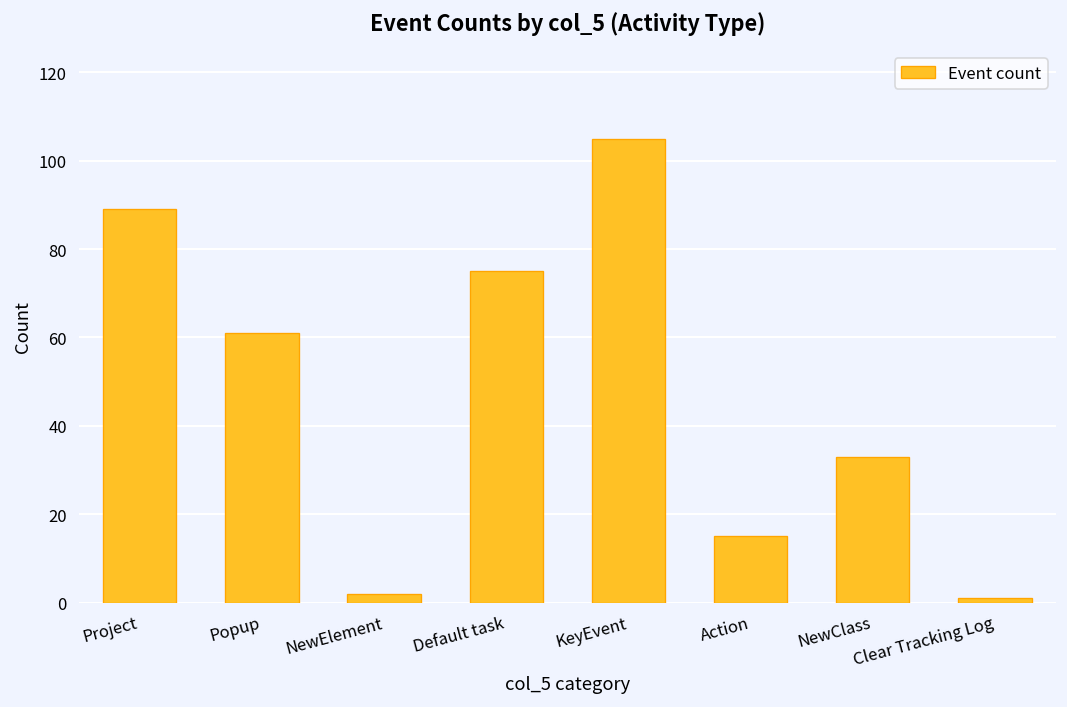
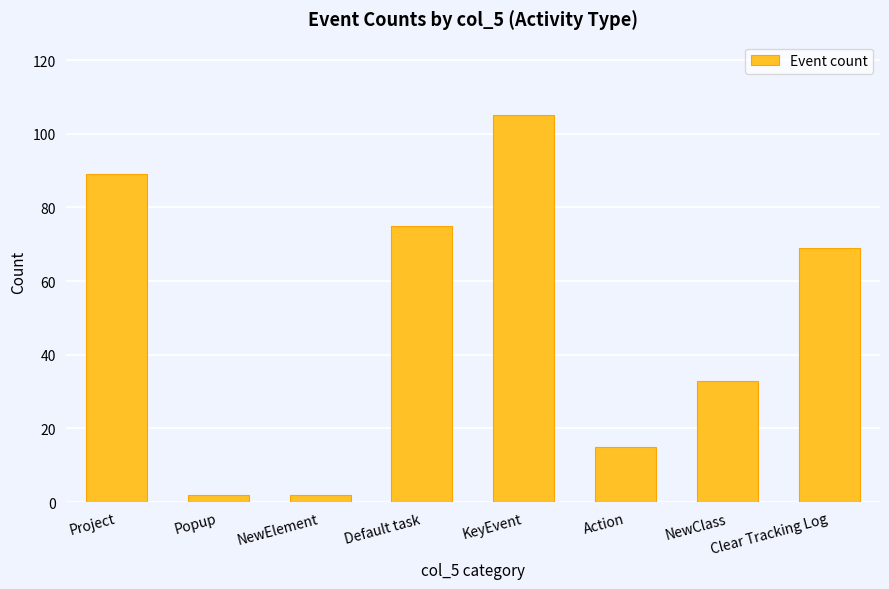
Popup: 61 -> 2
Clear Tracking Log: 1 -> 69
